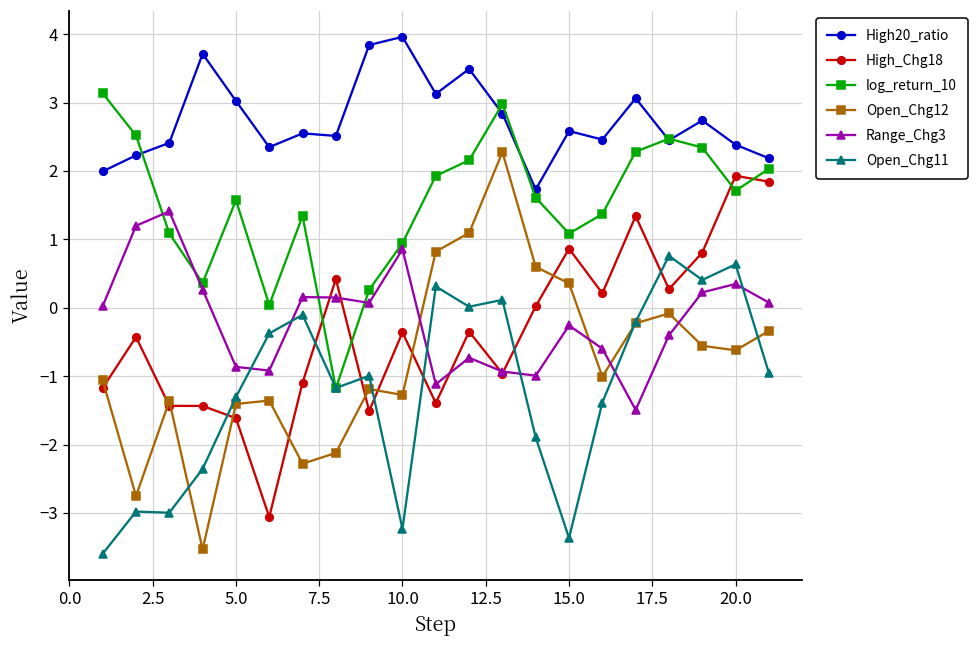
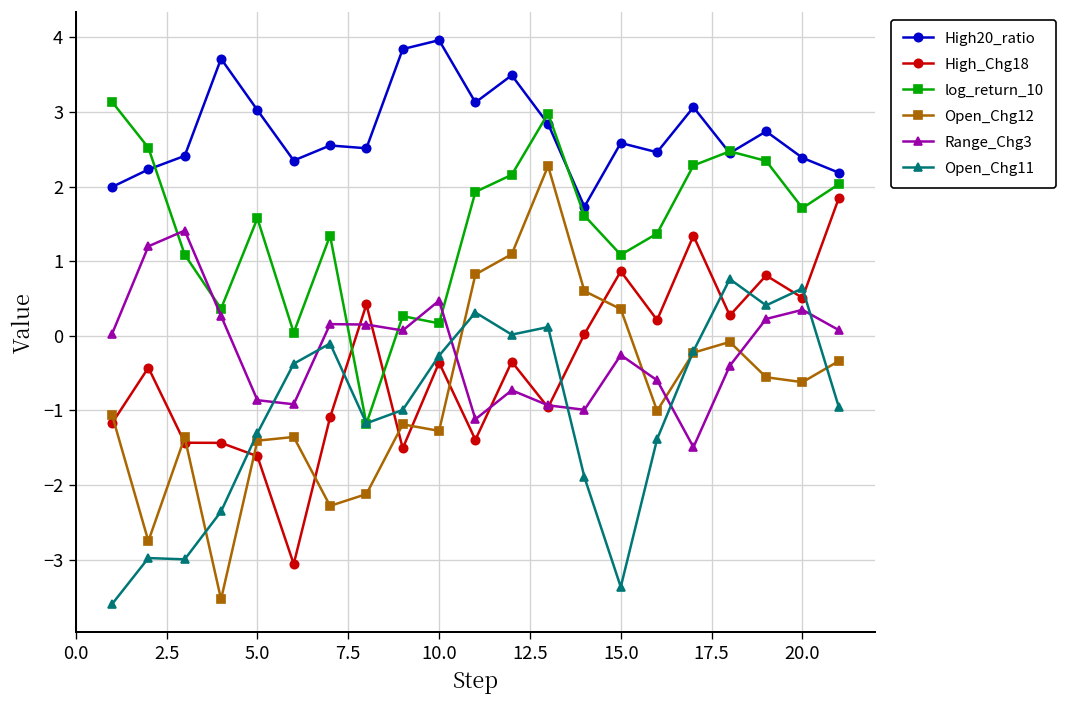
log_return_10, 10.0: 0.9 -> 0.2
Range_Chg3, 10.0: 0.9 -> 0.5
Open_Chg11, 10.0: -3.2 -> -0.3
High_Chg18, 20.0: 1.9 -> 0.5
